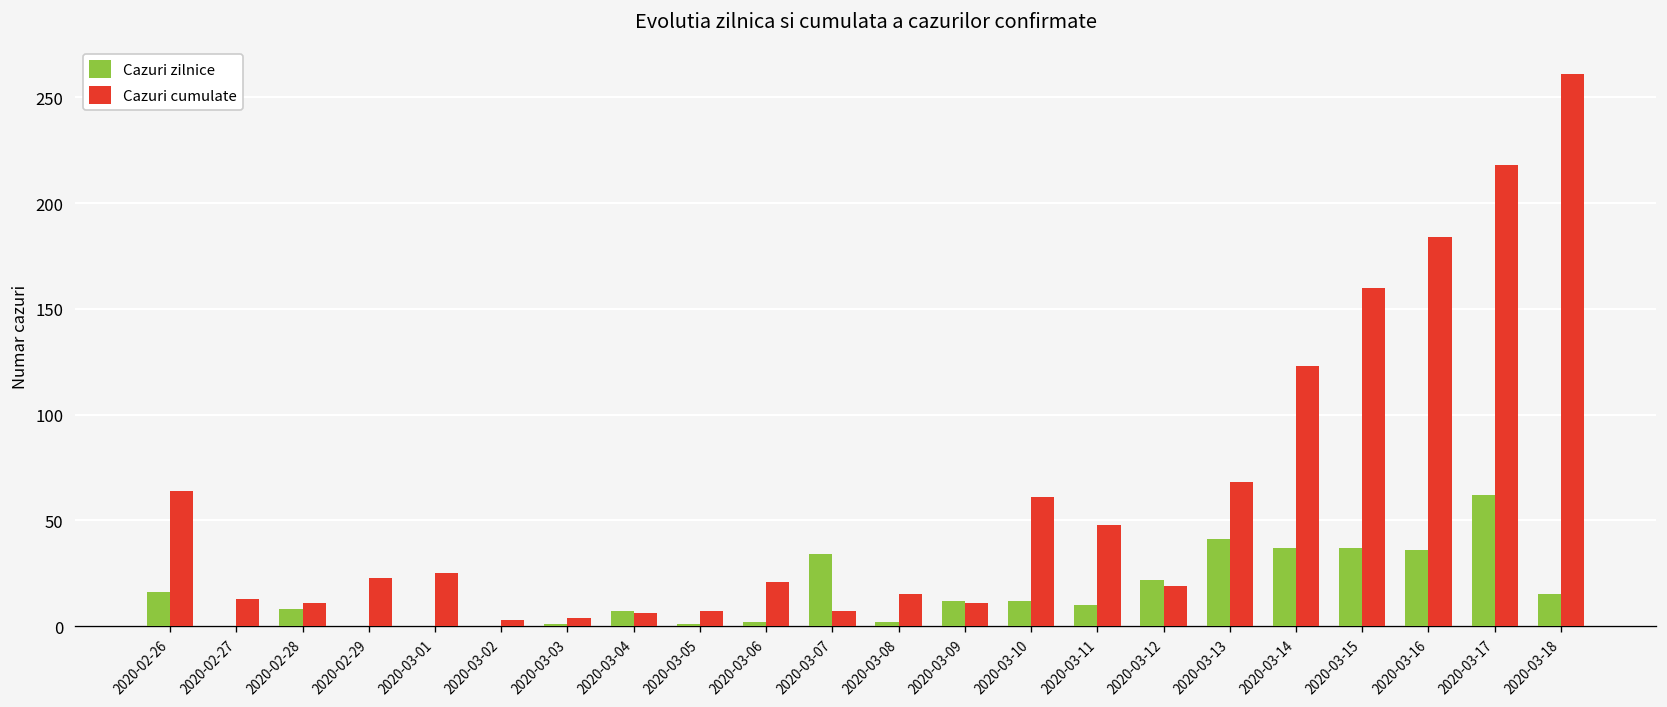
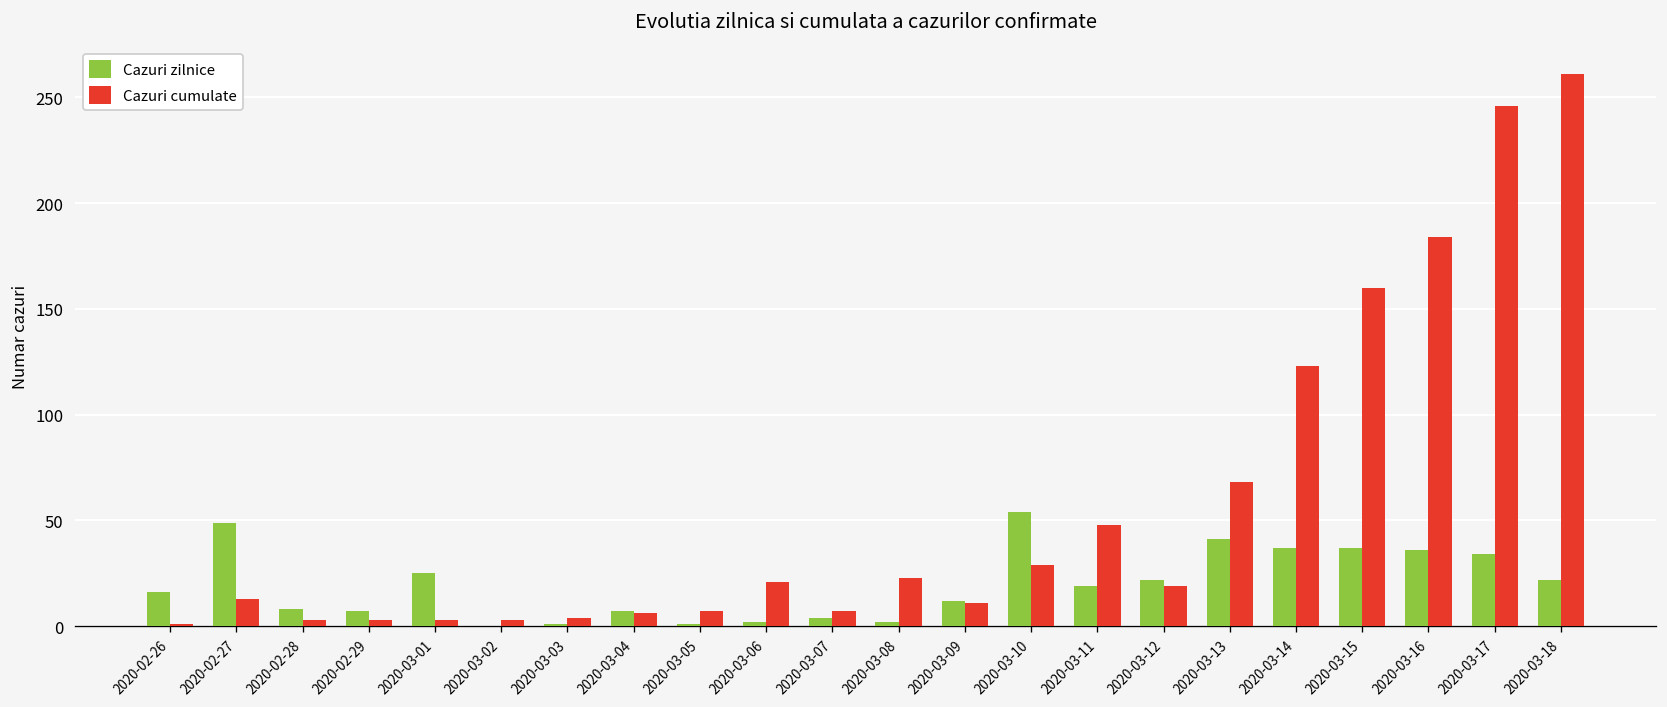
Cazuri cumulate, 2020-02-26: 64 -> 1
Cazuri zilnice, 2020-02-27: 0 -> 49
Cazuri cumulate, 2020-02-28: 11 -> 3
Cazuri zilnice, 2020-02-29: 0 -> 7
Cazuri cumulate, 2020-02-29: 23 -> 3
Cazuri zilnice, 2020-03-01: 0 -> 25
Cazuri cumulate, 2020-03-01: 25 -> 3
Cazuri zilnice, 2020-03-07: 34 -> 4
Cazuri cumulate, 2020-03-08: 15 -> 23
Cazuri zilnice, 2020-03-10: 12 -> 54
Cazuri cumulate, 2020-03-10: 61 -> 29
Cazuri zilnice, 2020-03-11: 10 -> 19
Cazuri zilnice, 2020-03-17: 62 -> 34
Cazuri cumulate, 2020-03-17: 218 -> 246
Cazuri zilnice, 2020-03-18: 15 -> 22
